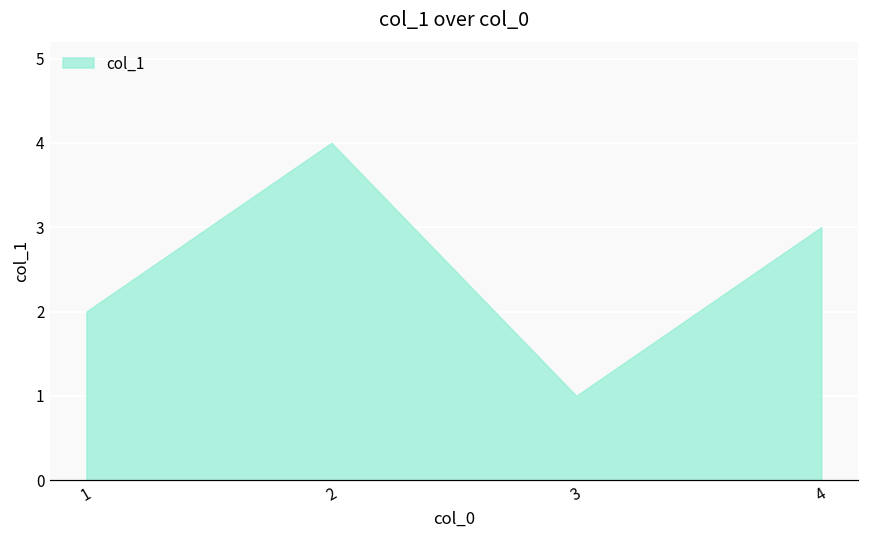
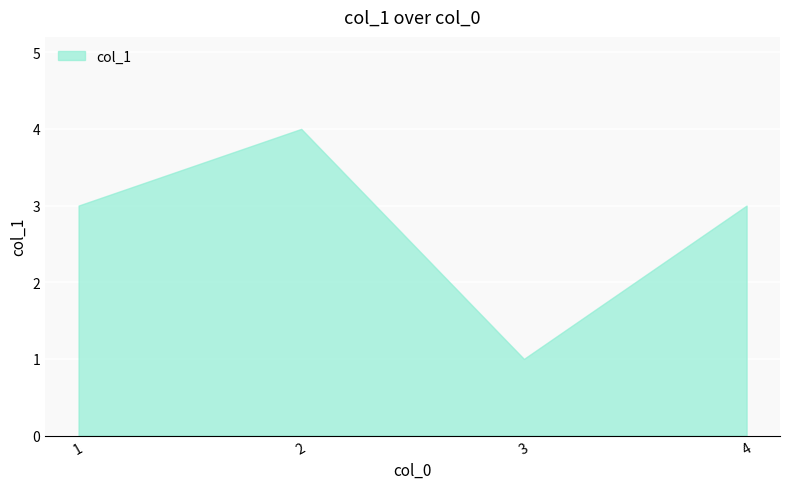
1: 2 -> 3
